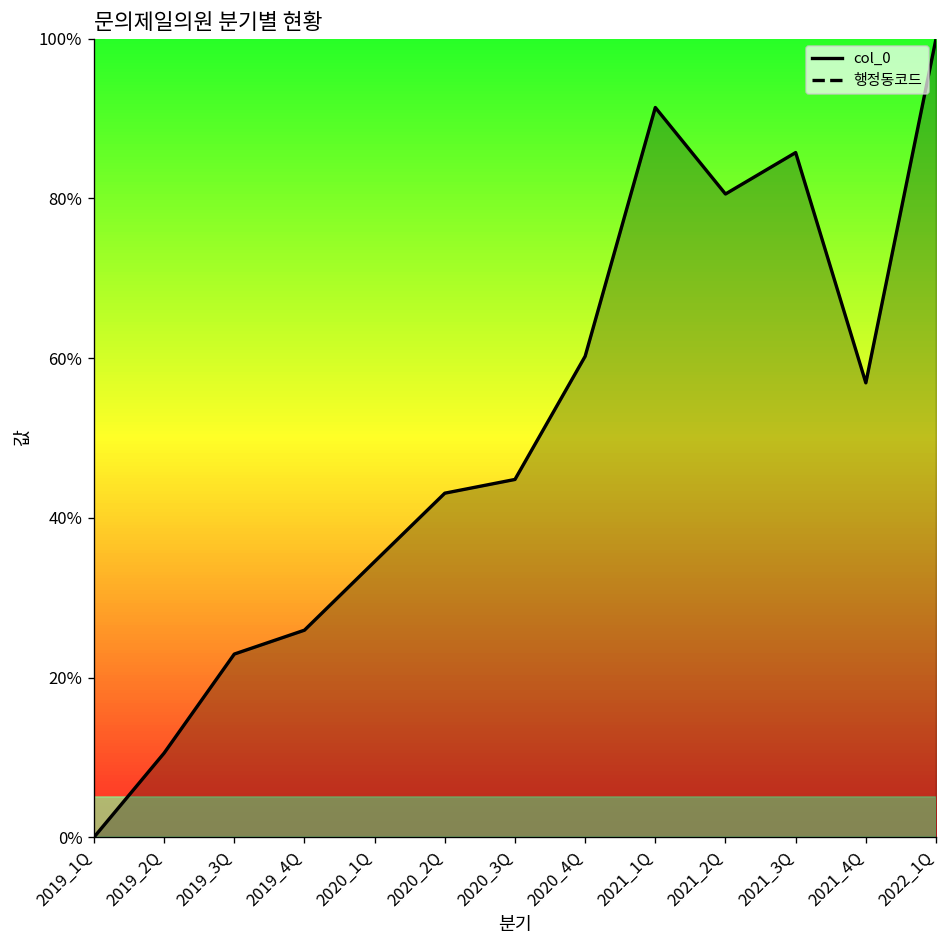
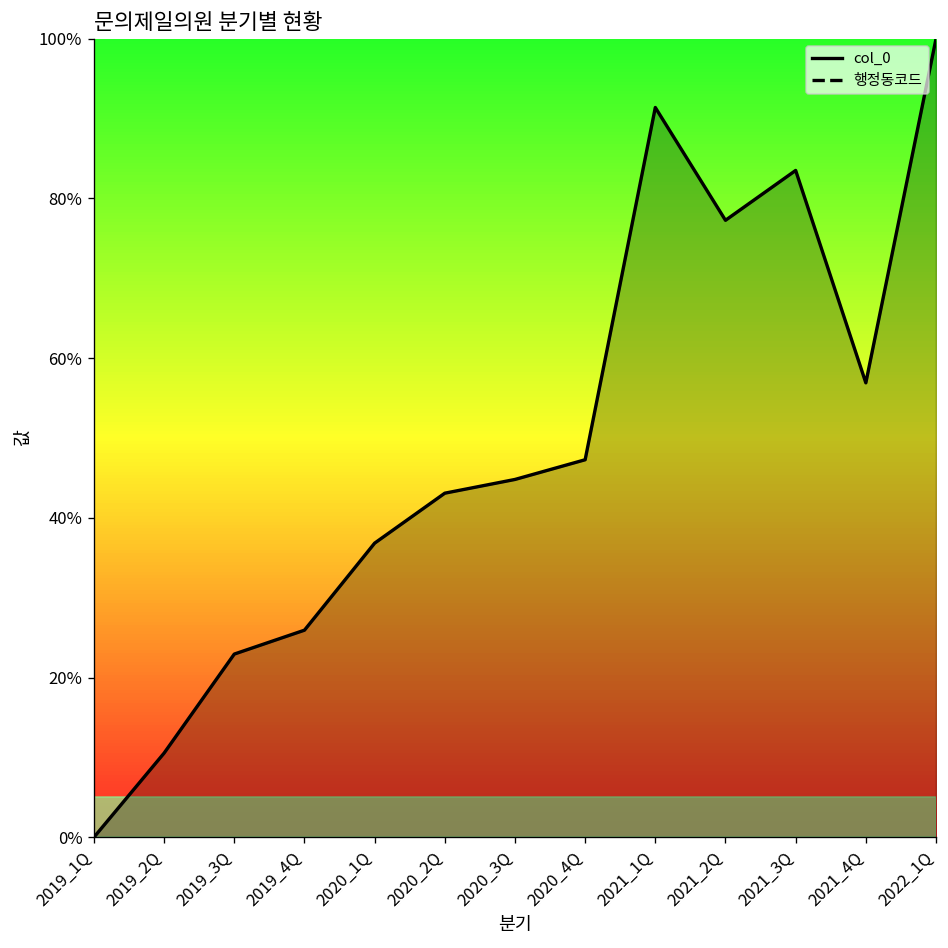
2020_1Q: 35% -> 37%
2020_4Q: 60% -> 47%
2021_2Q: 81% -> 77%
2021_3Q: 86% -> 84%
